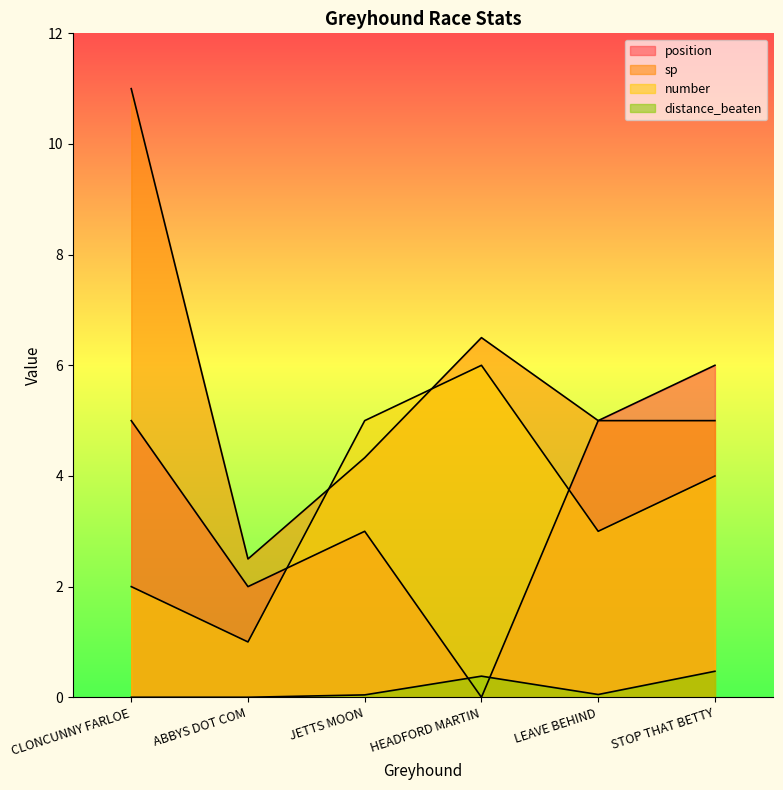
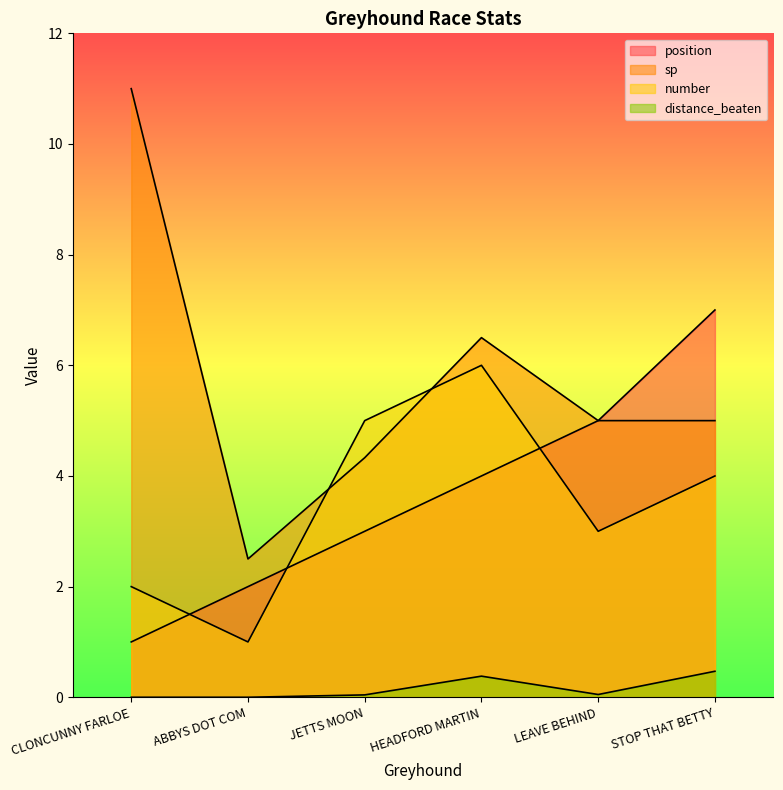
position, CLONCUNNY FARLOE: 5 -> 1
position, HEADFORD MARTIN: 0 -> 4
position, STOP THAT BETTY: 6 -> 7
